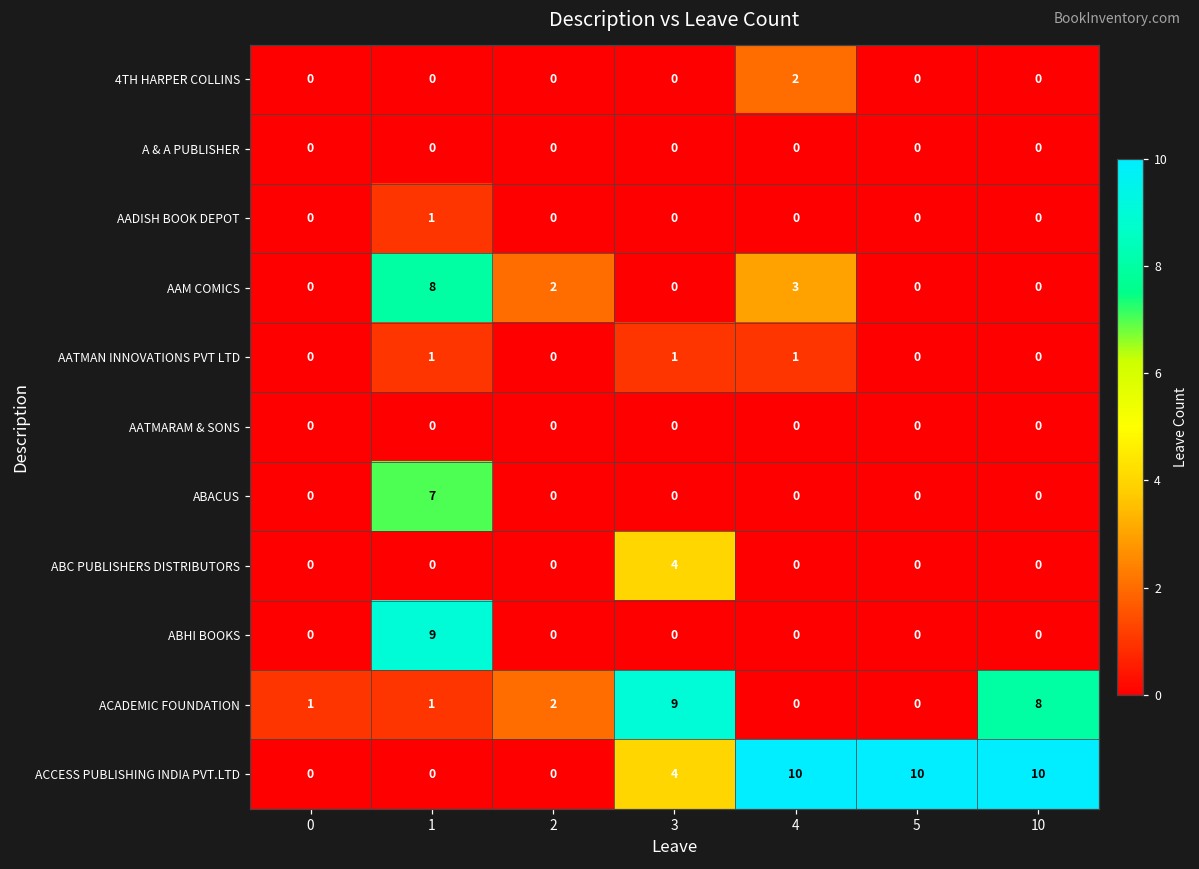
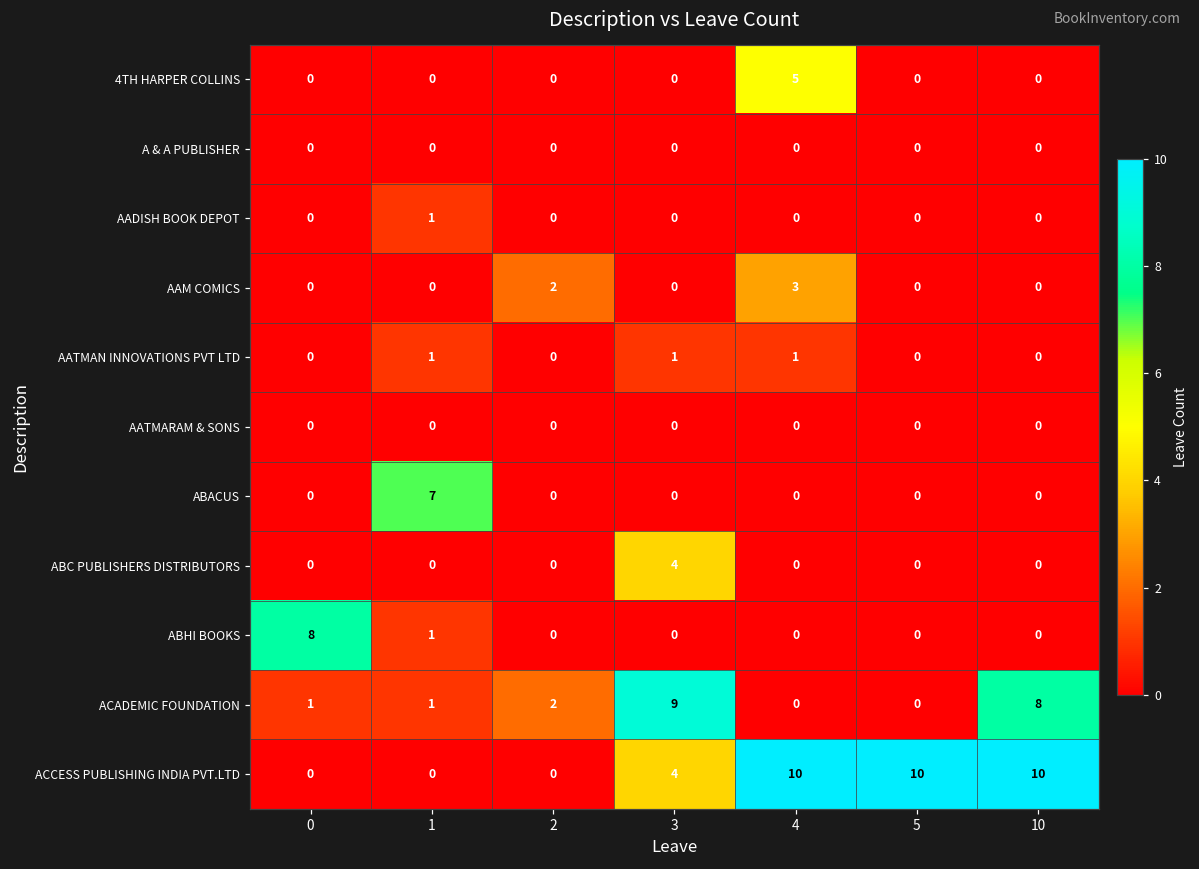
4TH HARPER COLLINS, 4: 2 -> 5
AAM COMICS, 1: 8 -> 0
ABHI BOOKS, 0: 0 -> 8
ABHI BOOKS, 1: 9 -> 1
